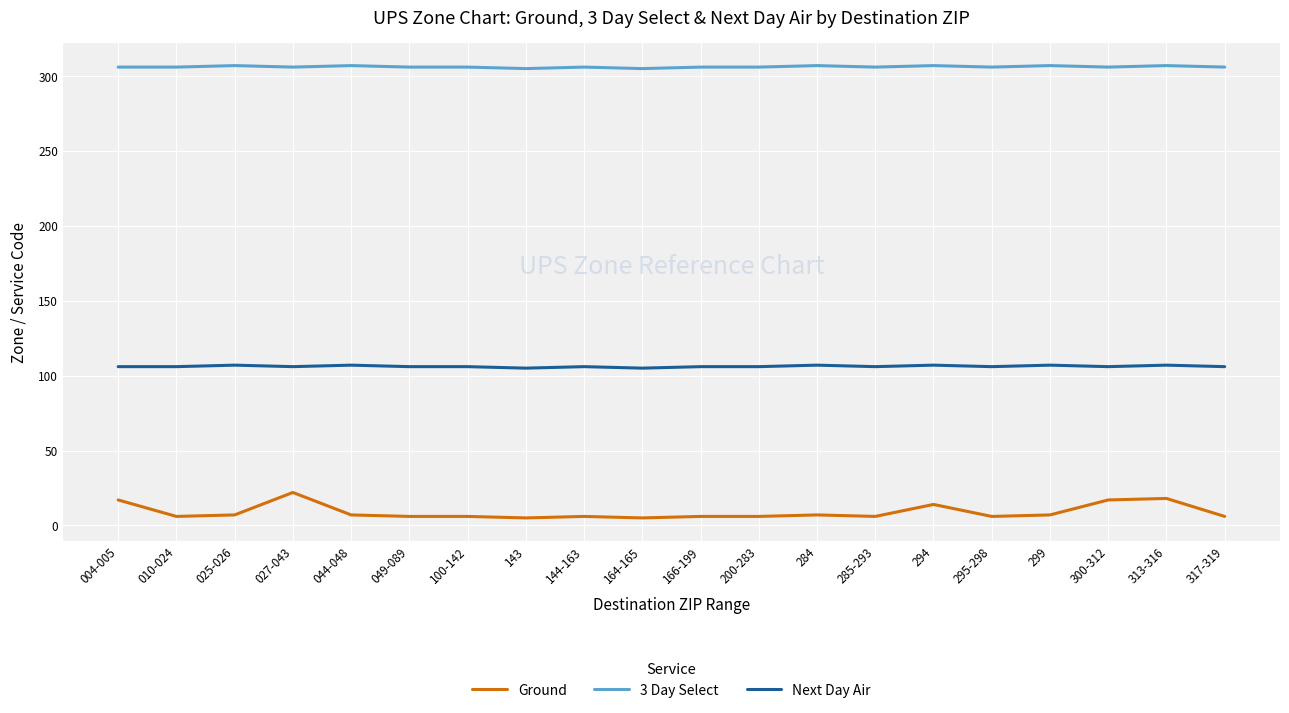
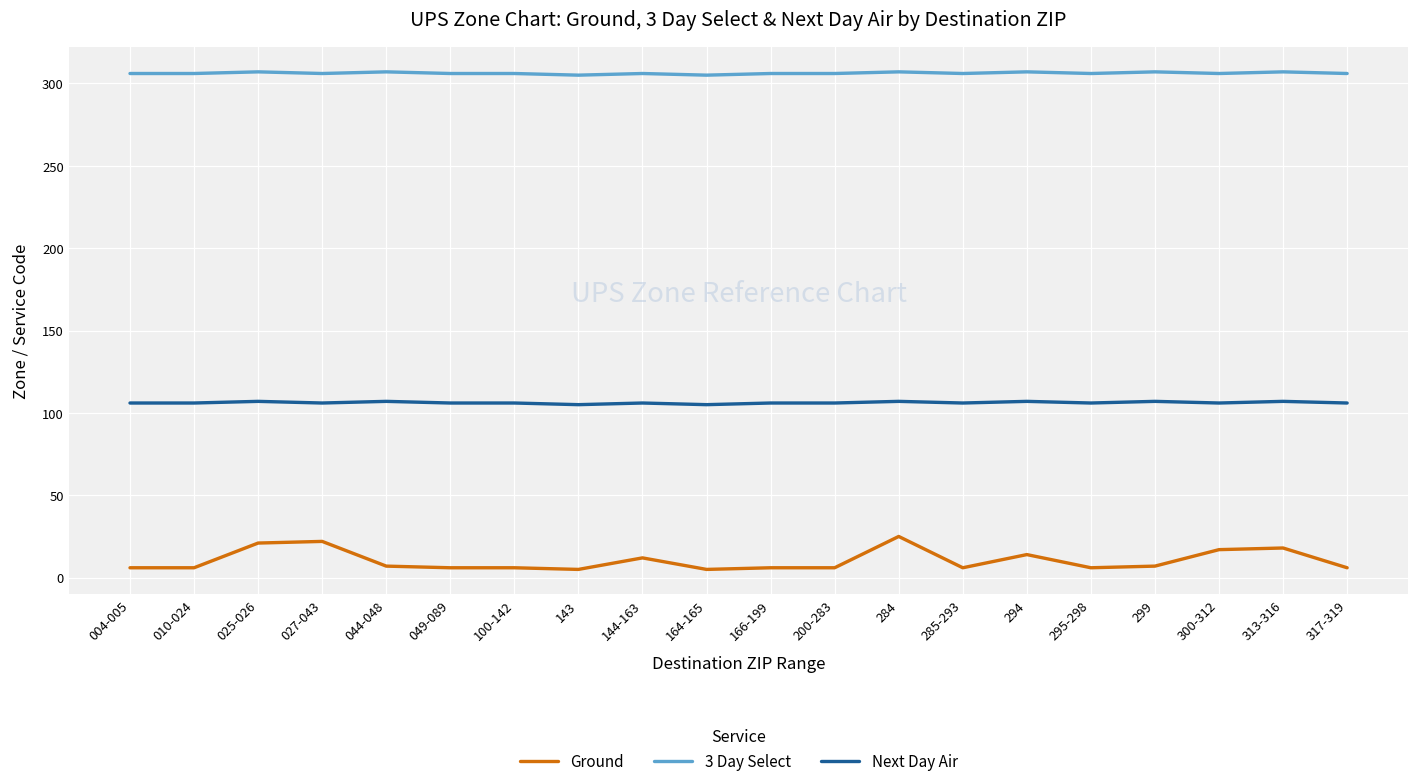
Ground, 004-005: 17 -> 6
Ground, 025-026: 7 -> 21
Ground, 144-163: 6 -> 12
Ground, 284: 7 -> 25
